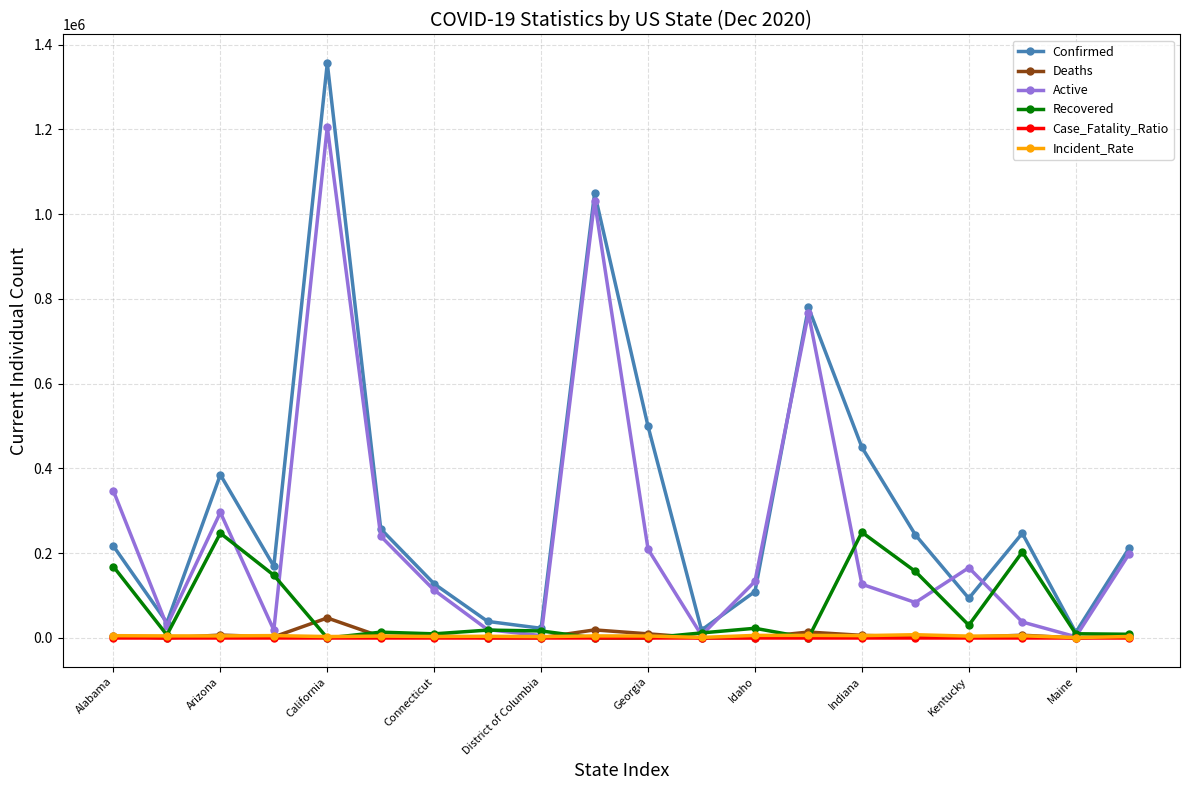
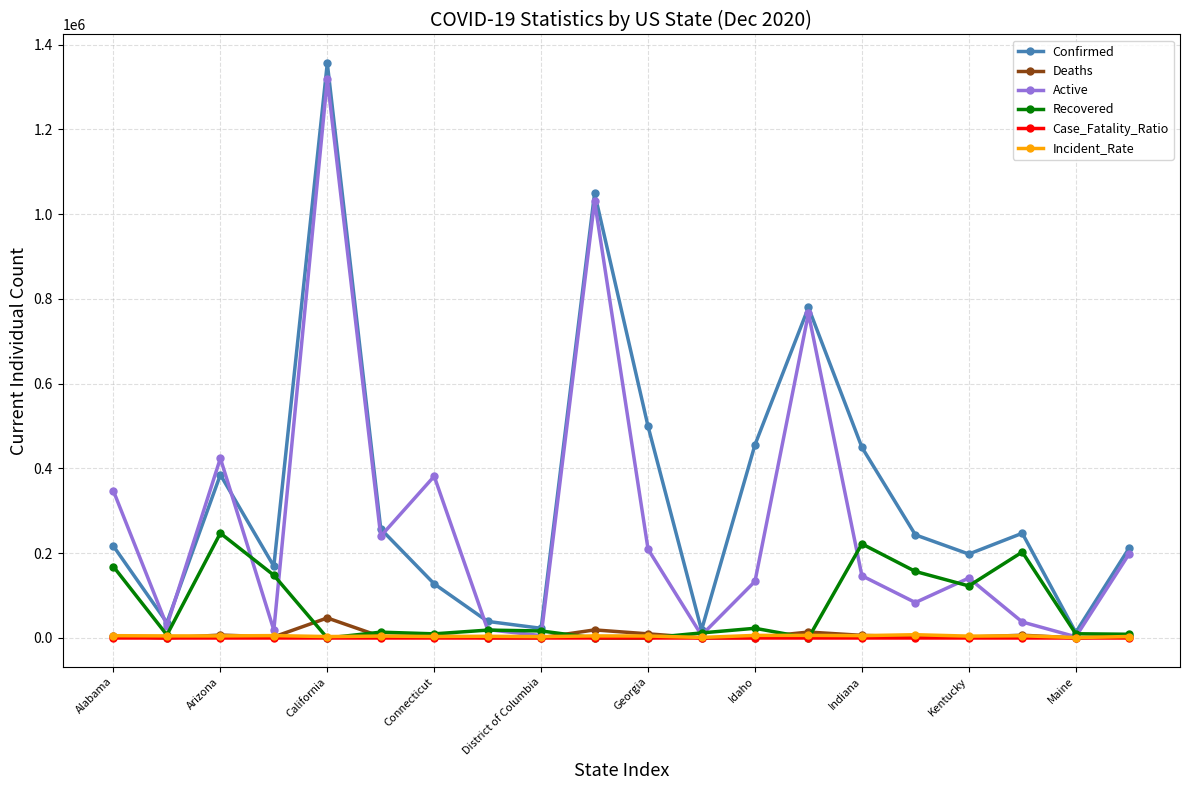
Active, Arizona: 300000 -> 420000
Active, California: 1210000 -> 1320000
Active, Connecticut: 110000 -> 380000
Confirmed, Idaho: 110000 -> 460000
Active, Indiana: 130000 -> 150000
Recovered, Indiana: 250000 -> 220000
Confirmed, Kentucky: 90000 -> 200000
Active, Kentucky: 170000 -> 140000
Recovered, Kentucky: 30000 -> 120000
